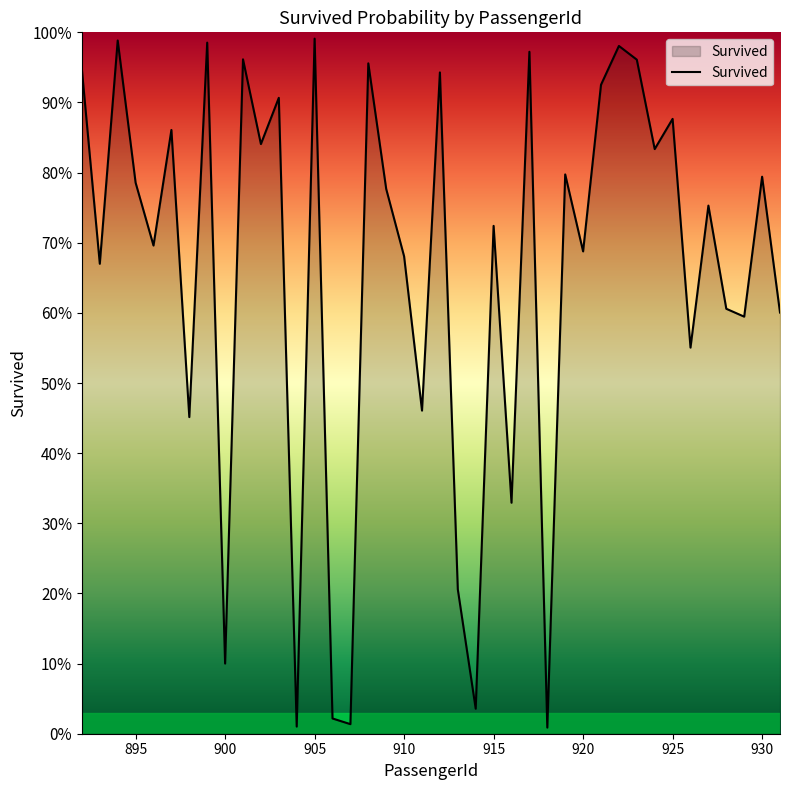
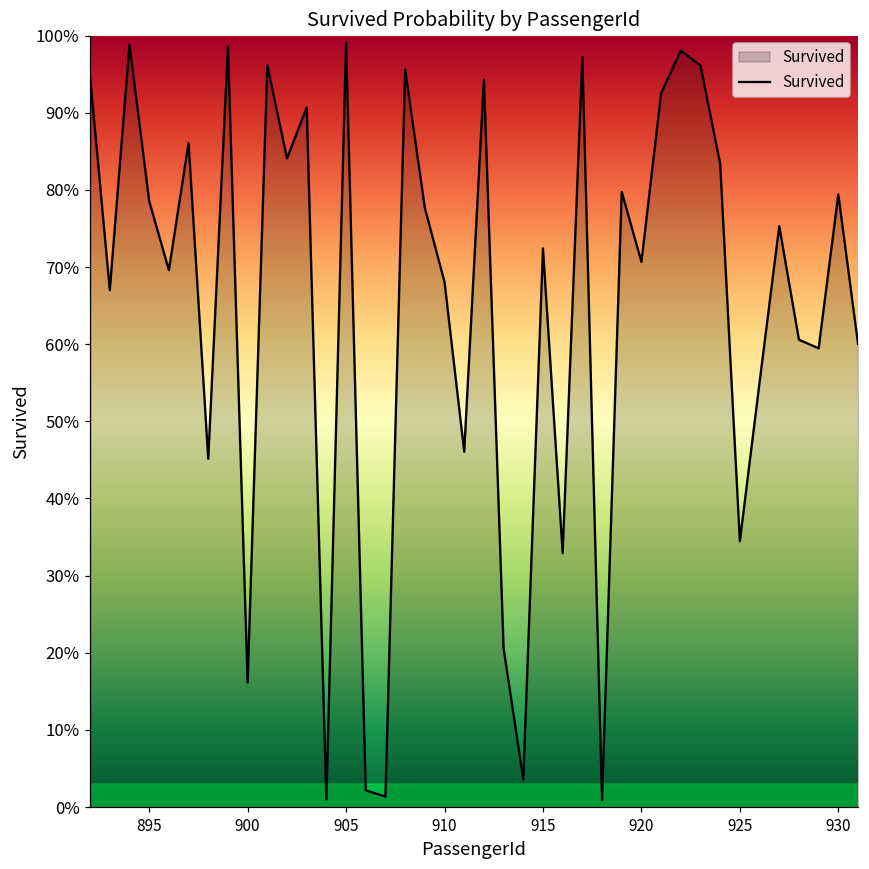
900: 10% -> 16%
920: 69% -> 71%
925: 88% -> 34%
